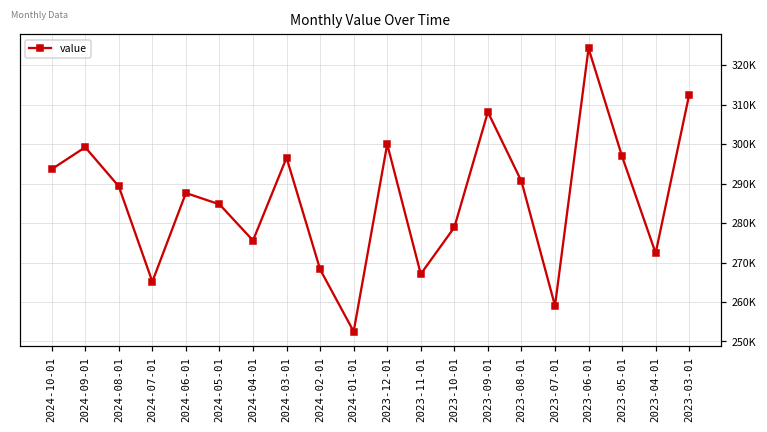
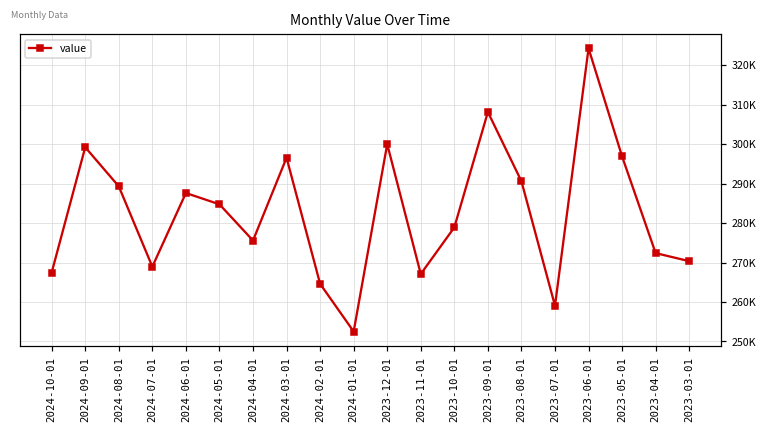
2024-10-01: 294000 -> 267000
2024-07-01: 265000 -> 269000
2024-02-01: 268000 -> 265000
2023-03-01: 313000 -> 270000
